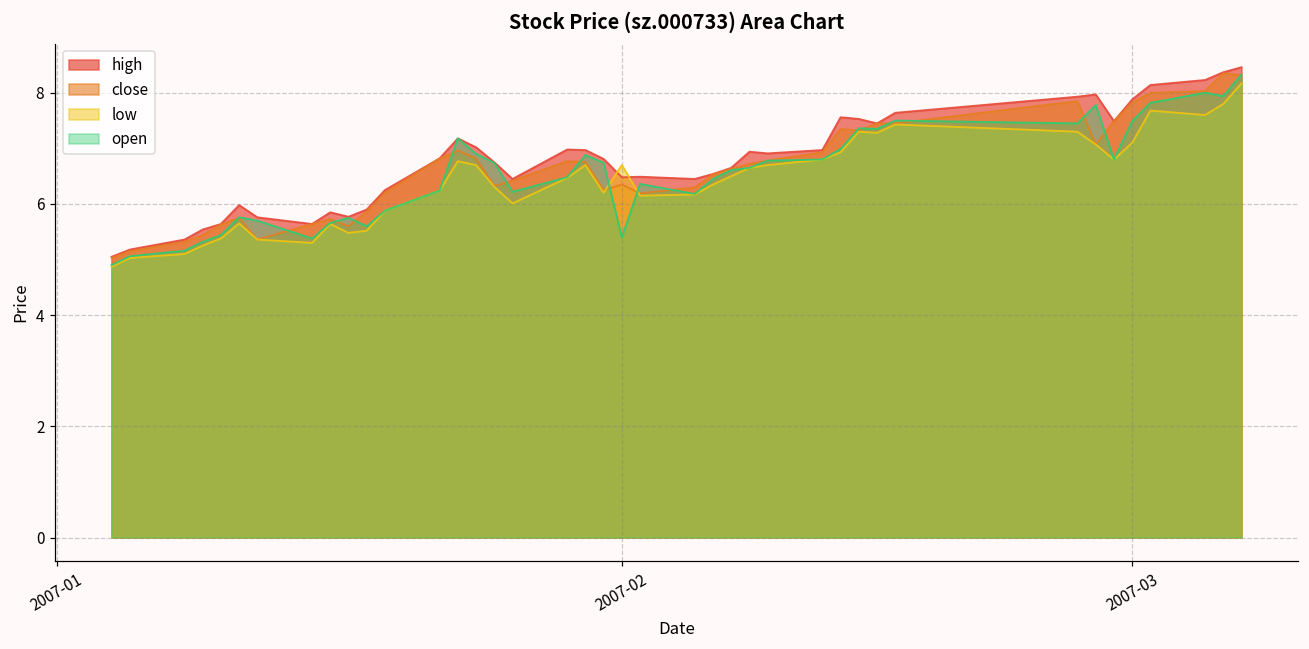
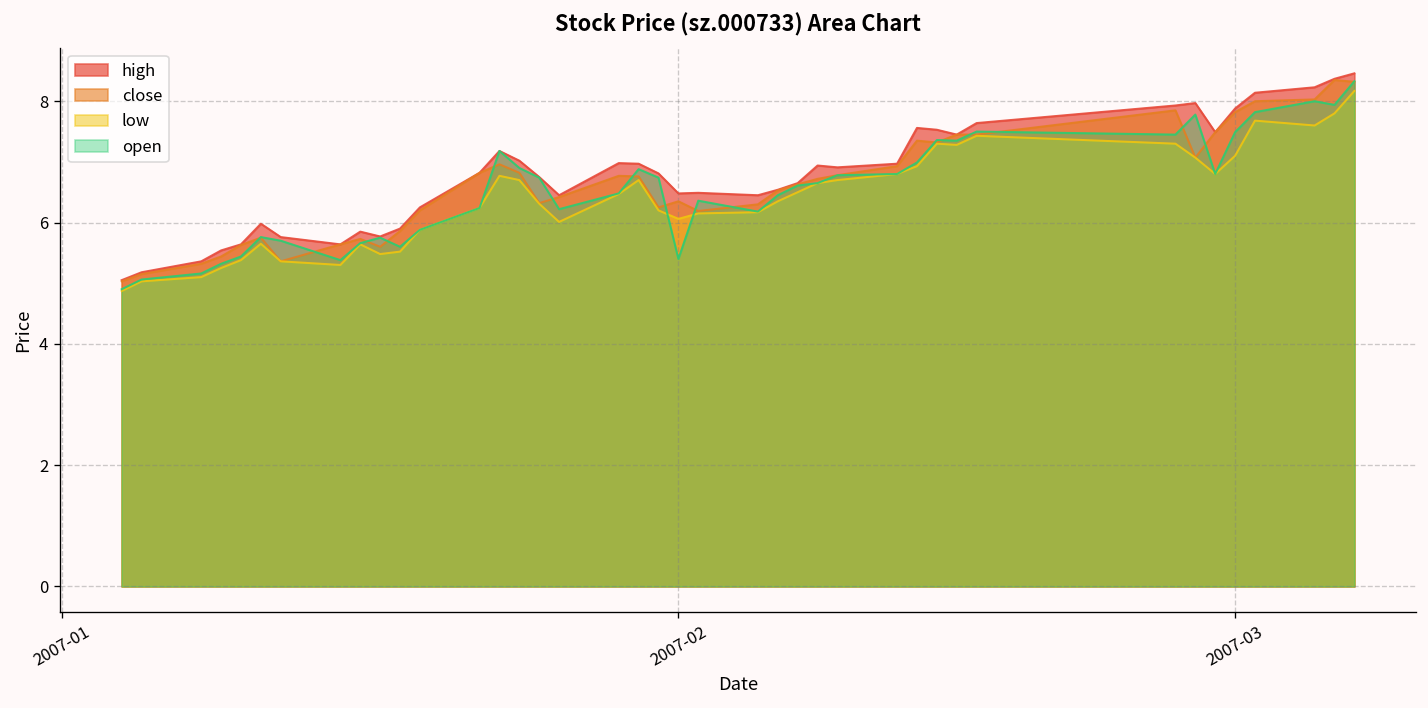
low, 2007-02: 6.7 -> 6.1
